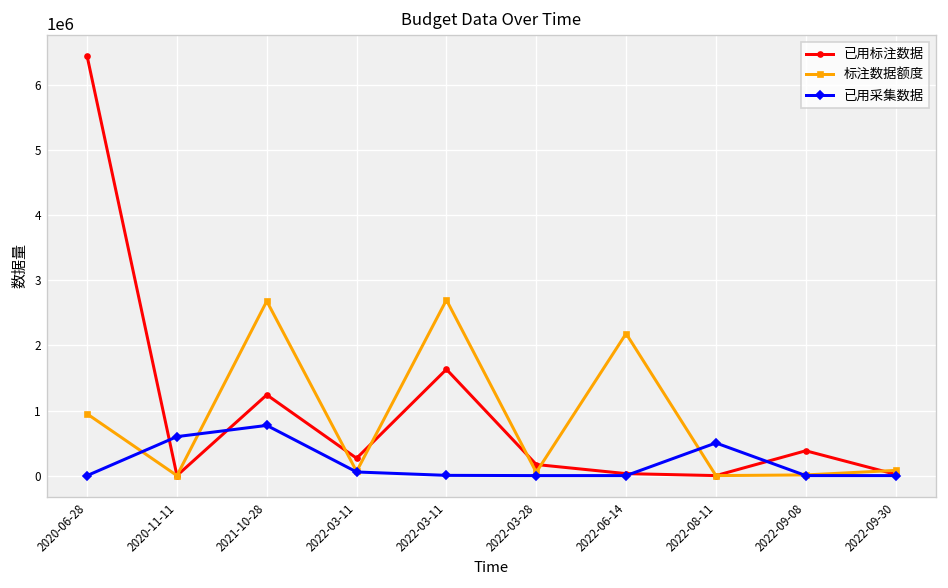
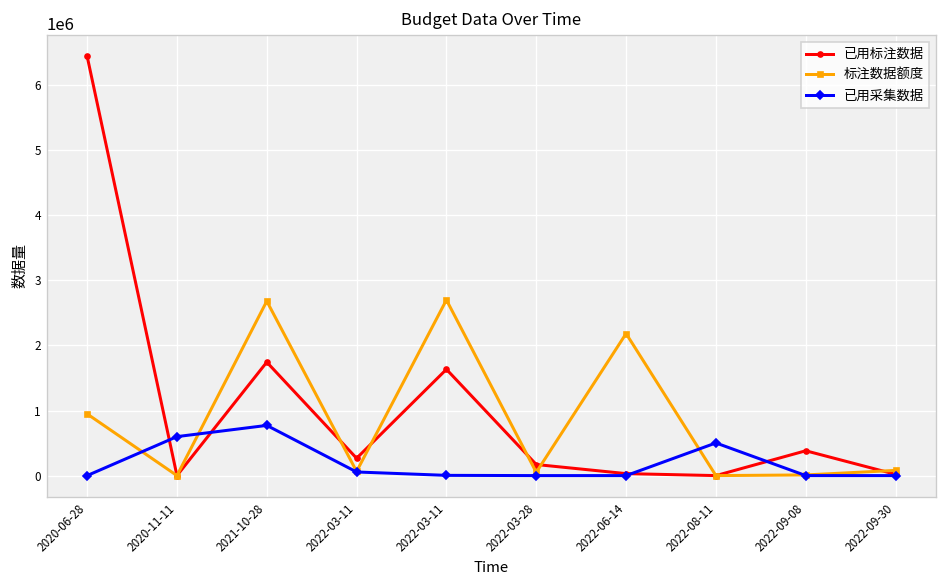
已用标注数据, 2021-10-28: 1200000 -> 1700000
